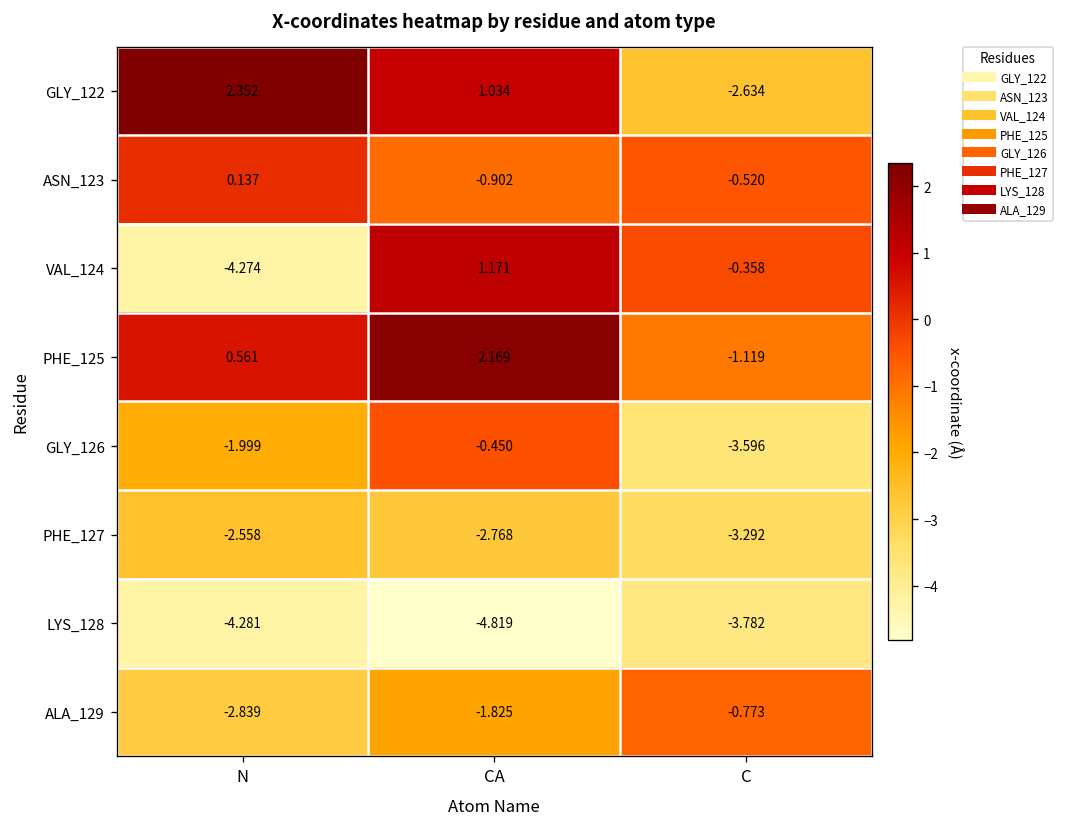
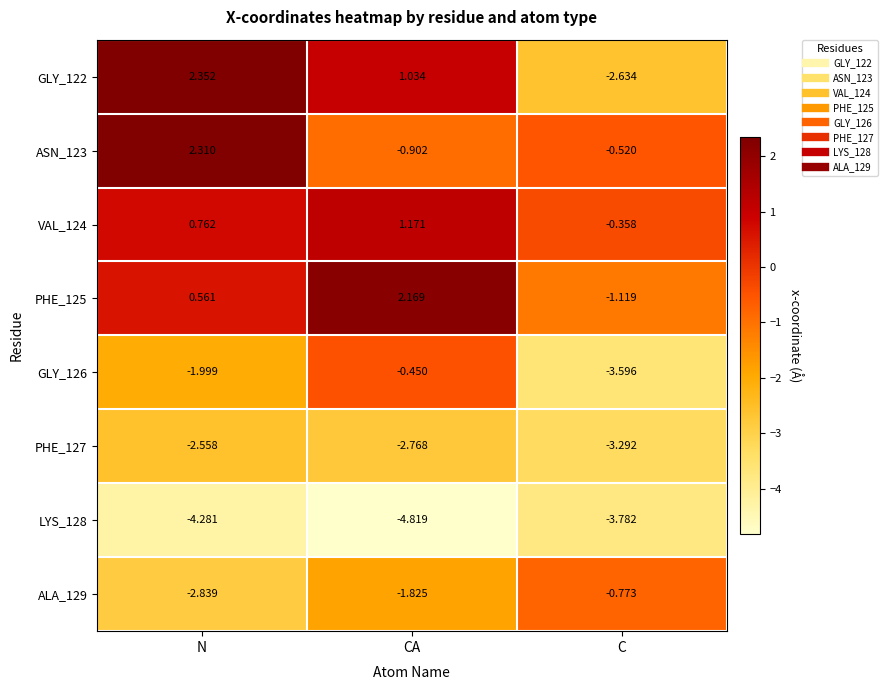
ASN_123, N: 0.137 -> 2.310
VAL_124, N: -4.274 -> 0.762
